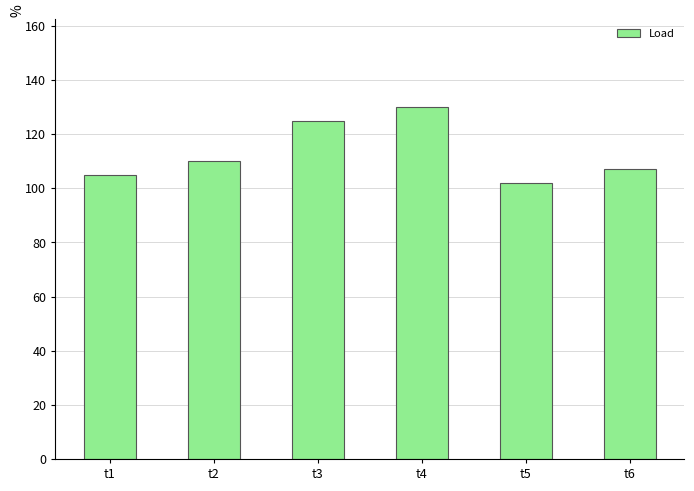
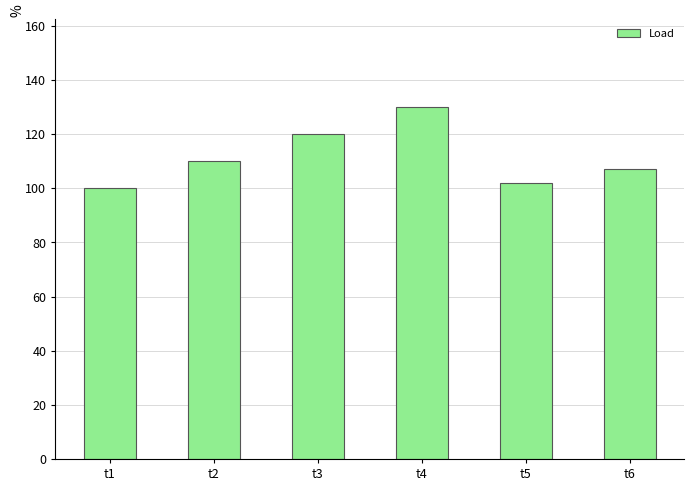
t1: 105 -> 100
t3: 125 -> 120
